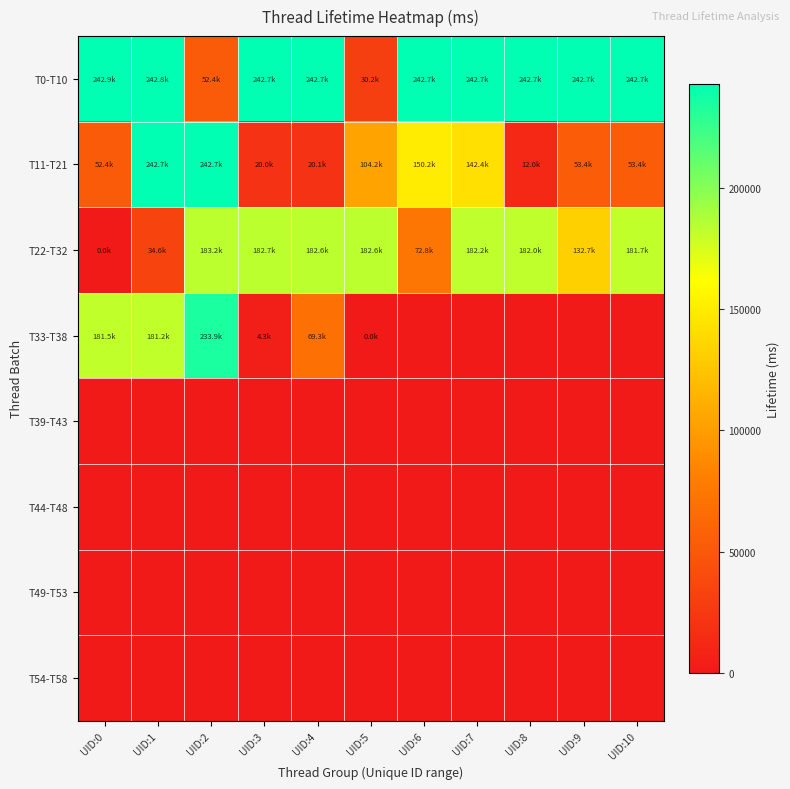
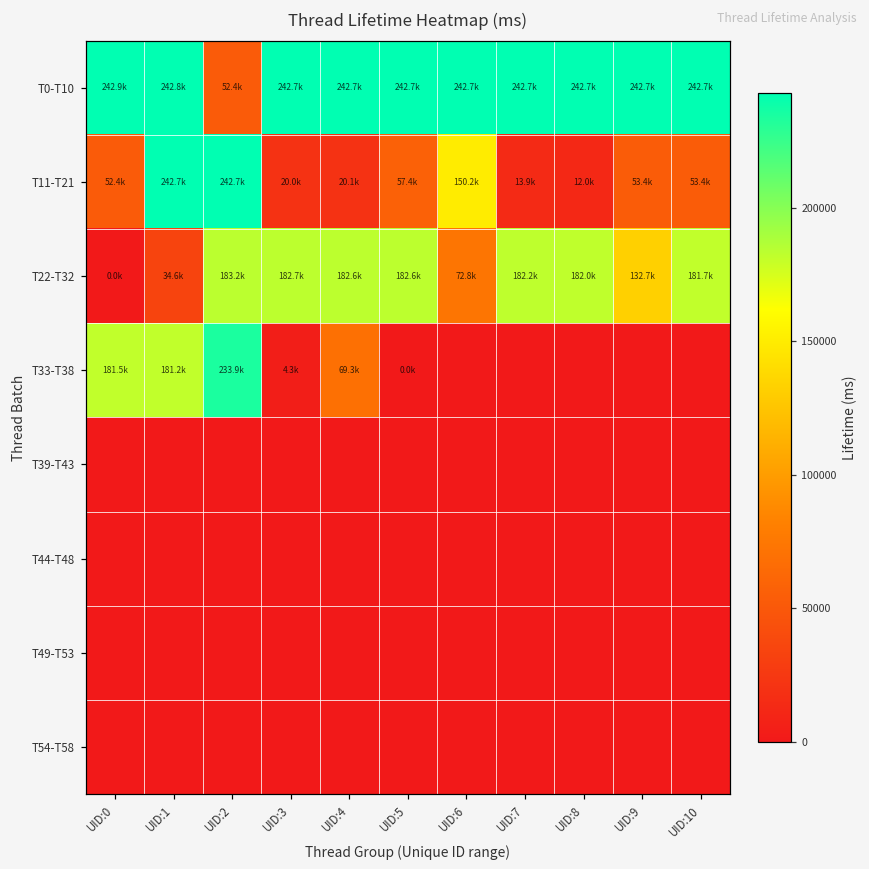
T0-T10, UID:5: 30.2k -> 242.7k
T11-T21, UID:5: 104.2k -> 57.4k
T11-T21, UID:7: 142.4k -> 13.9k
